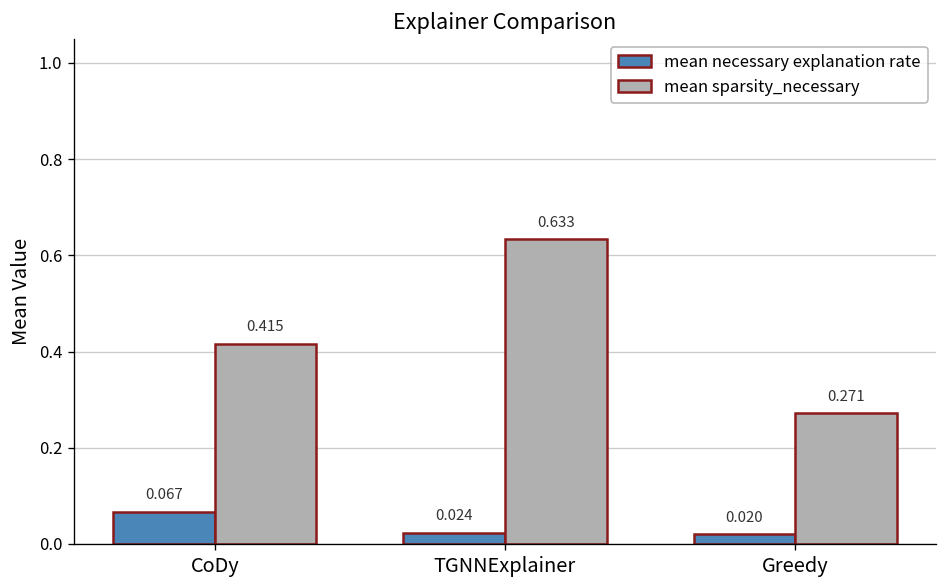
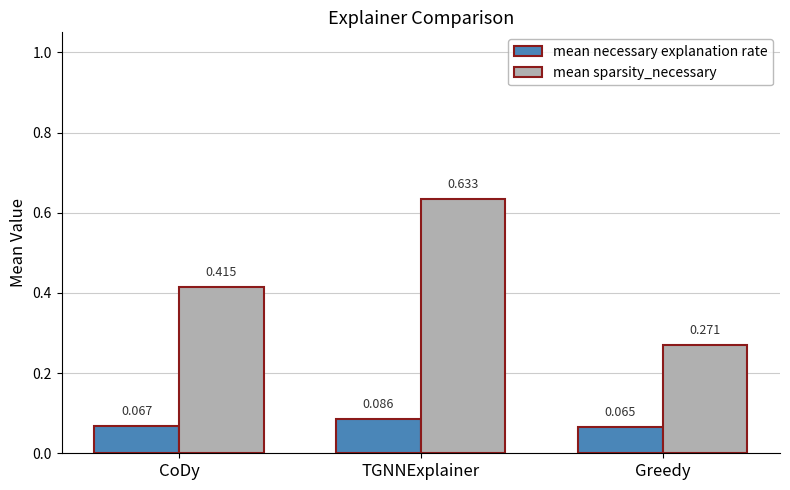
mean necessary explanation rate, TGNNExplainer: 0.024 -> 0.086
mean necessary explanation rate, Greedy: 0.020 -> 0.065
